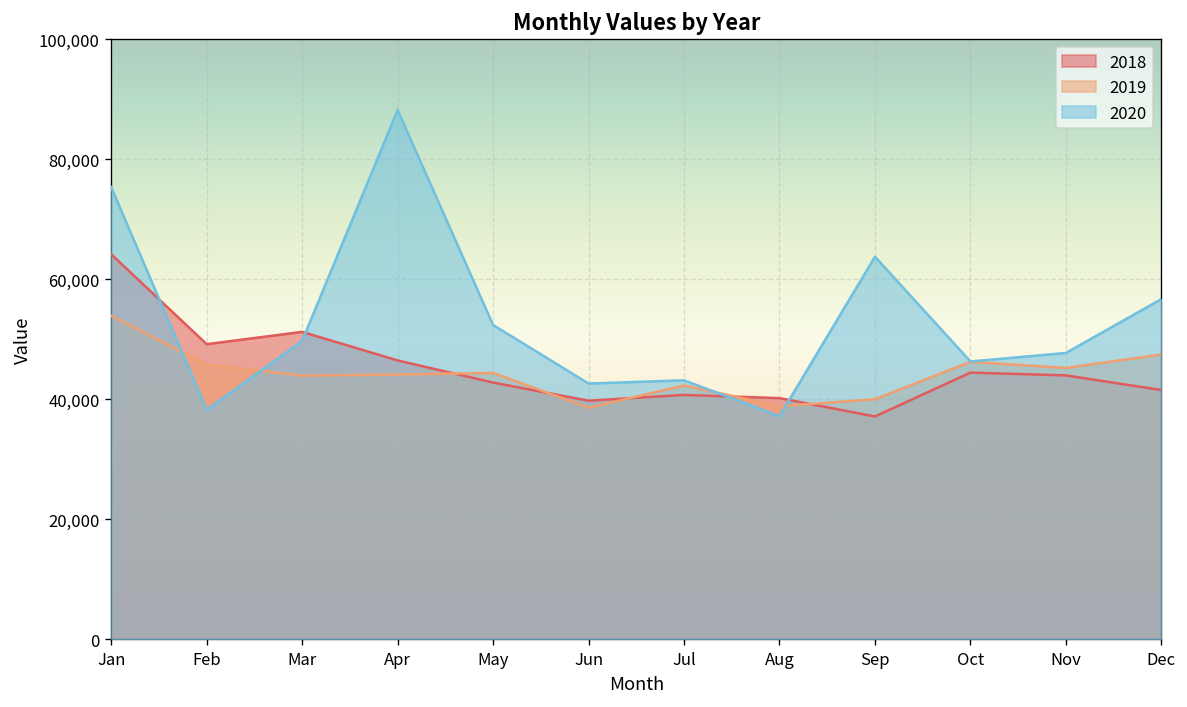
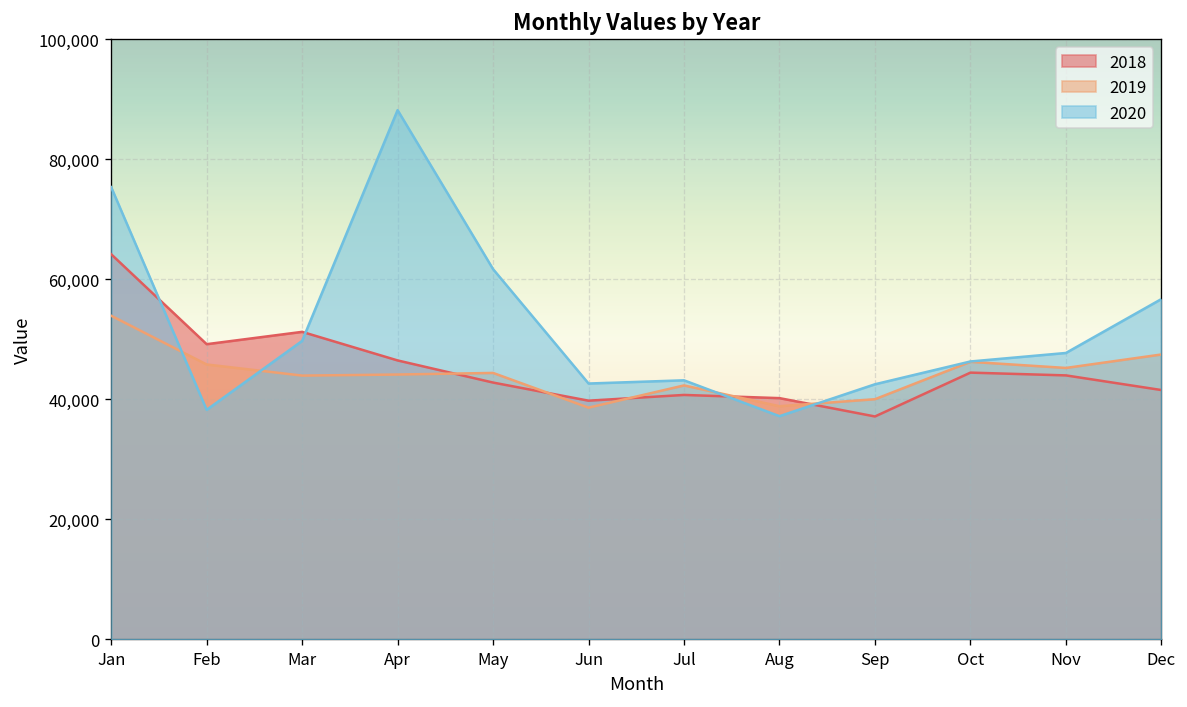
2020, May: 52,000 -> 62,000
2020, Sep: 64,000 -> 43,000
